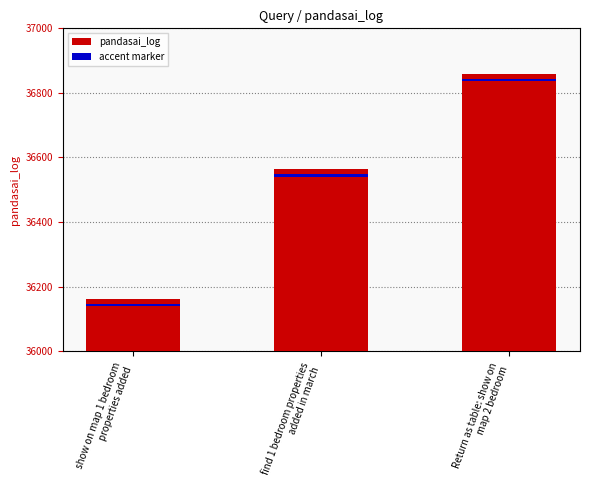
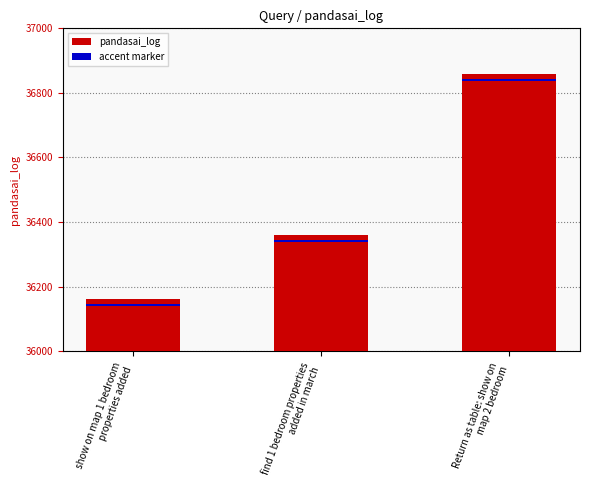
pandasai_log, find 1 bedroom properties added in march: 36560 -> 36360
